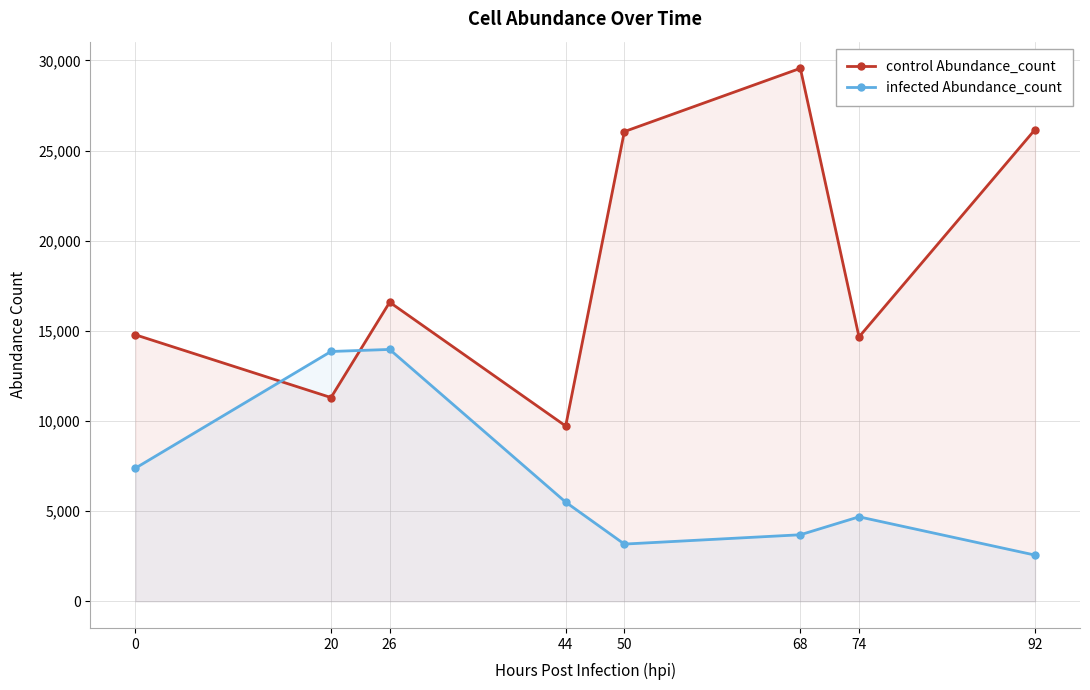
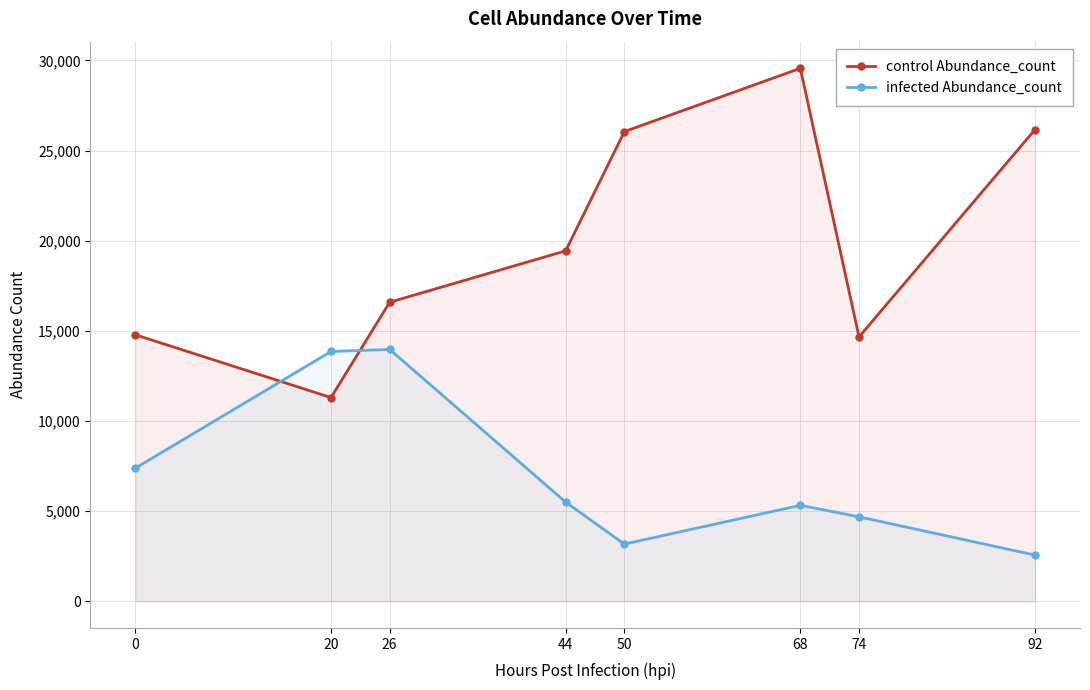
control Abundance_count, 44: 9,700 -> 19,400
infected Abundance_count, 68: 3,700 -> 5,300
